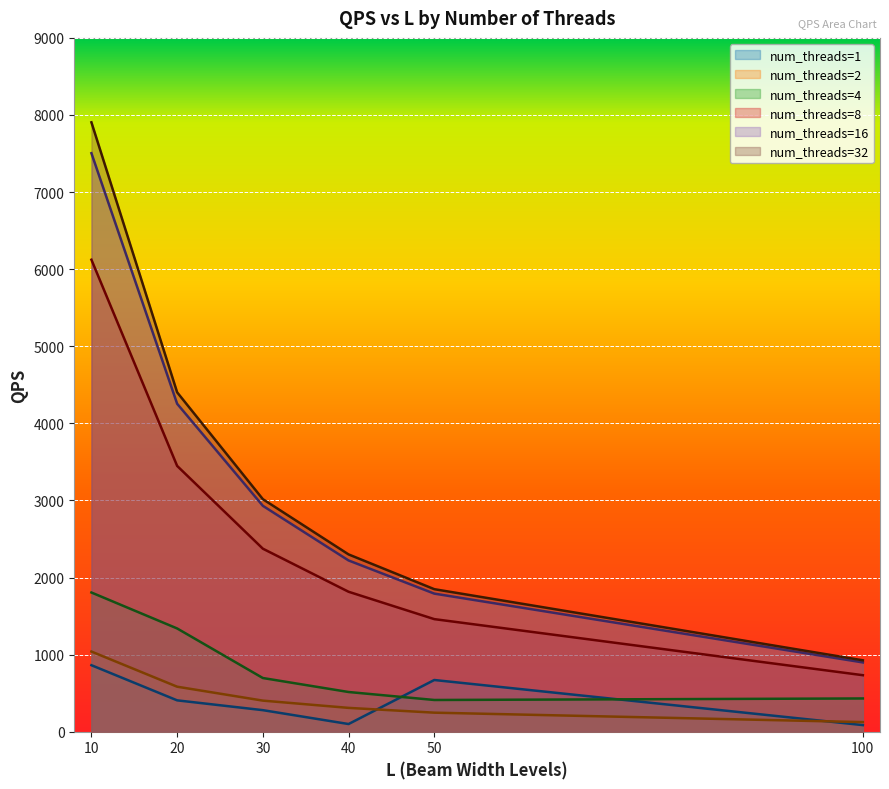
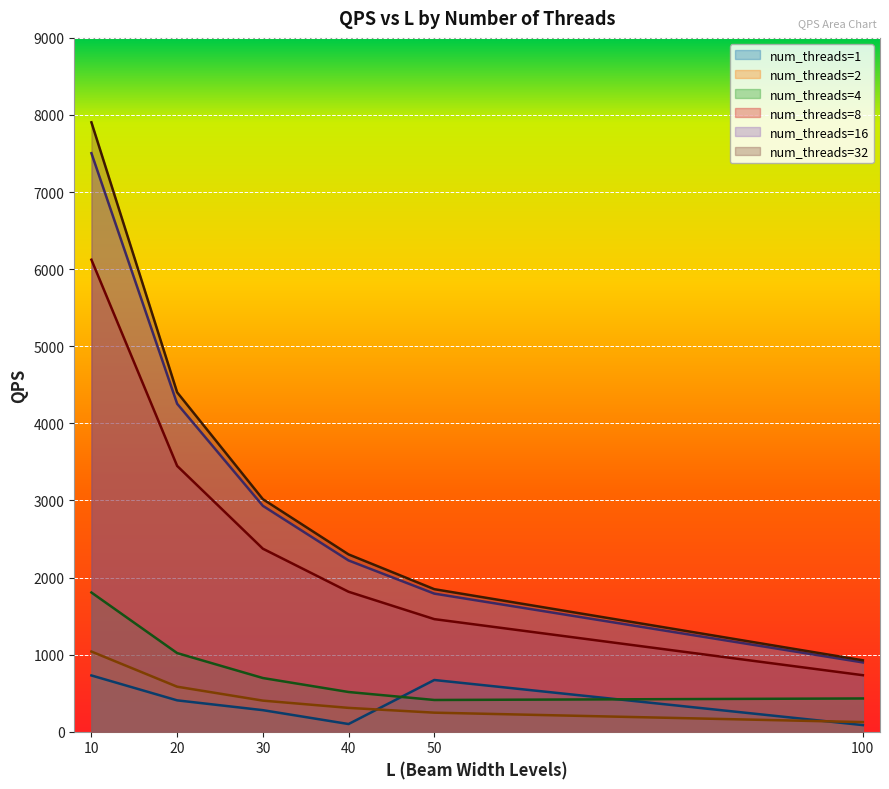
num_threads=1, 10: 900 -> 700
num_threads=4, 20: 1300 -> 1000
